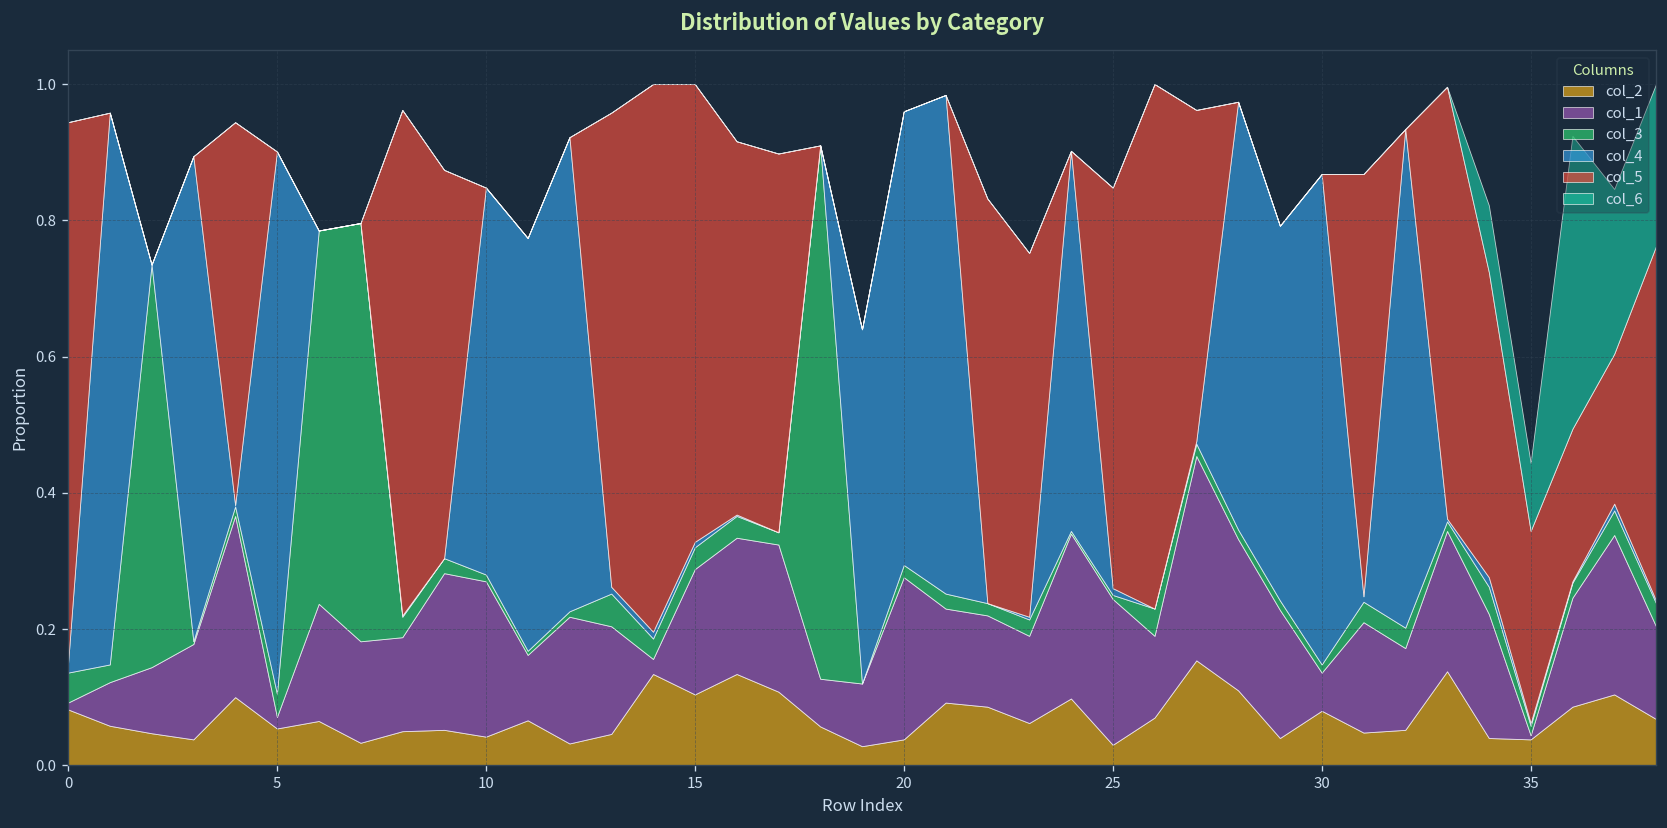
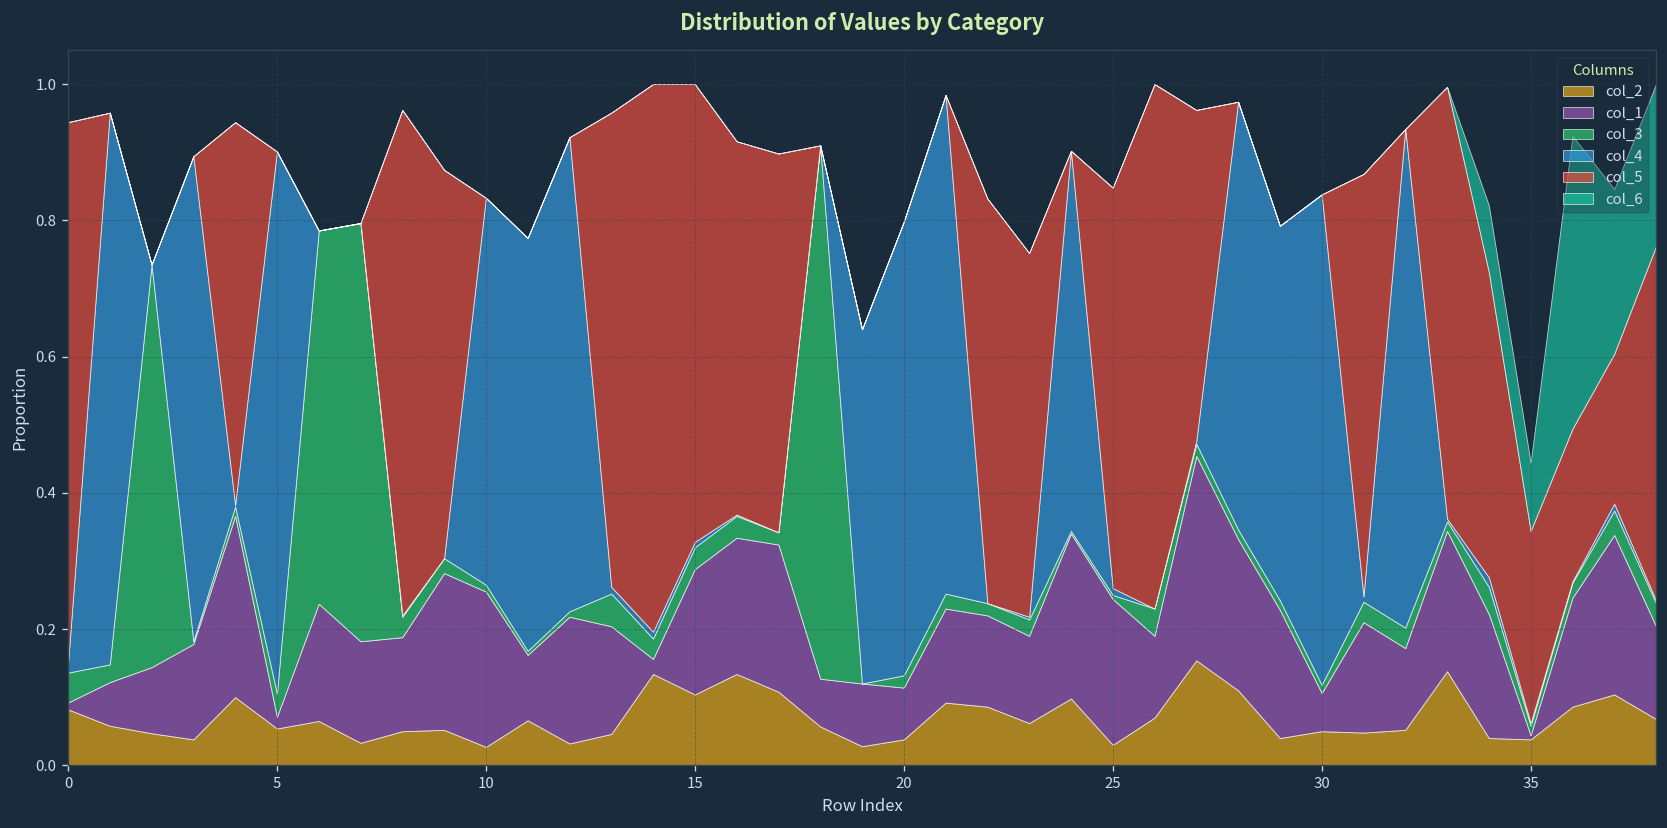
col_2, 10: 0.04 -> 0.03
col_1, 20: 0.24 -> 0.08
col_2, 30: 0.08 -> 0.05
